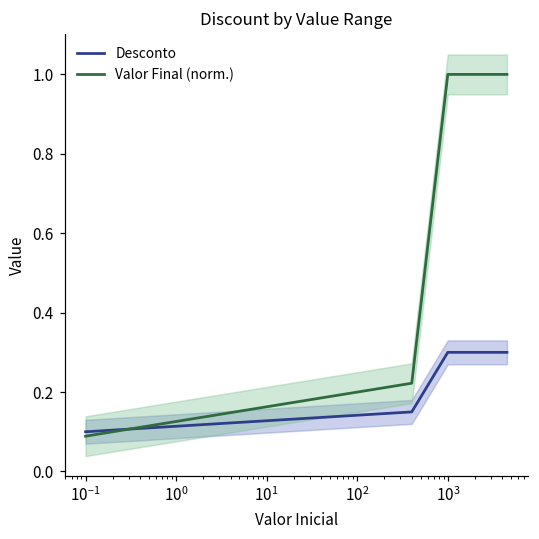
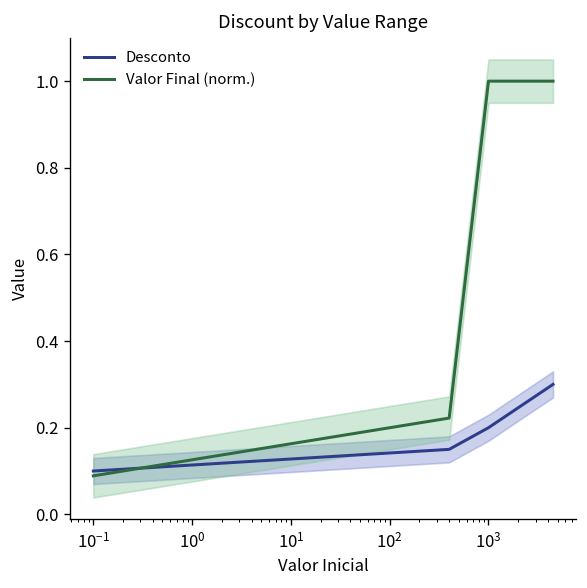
Desconto, 10^3: 0.3 -> 0.2
